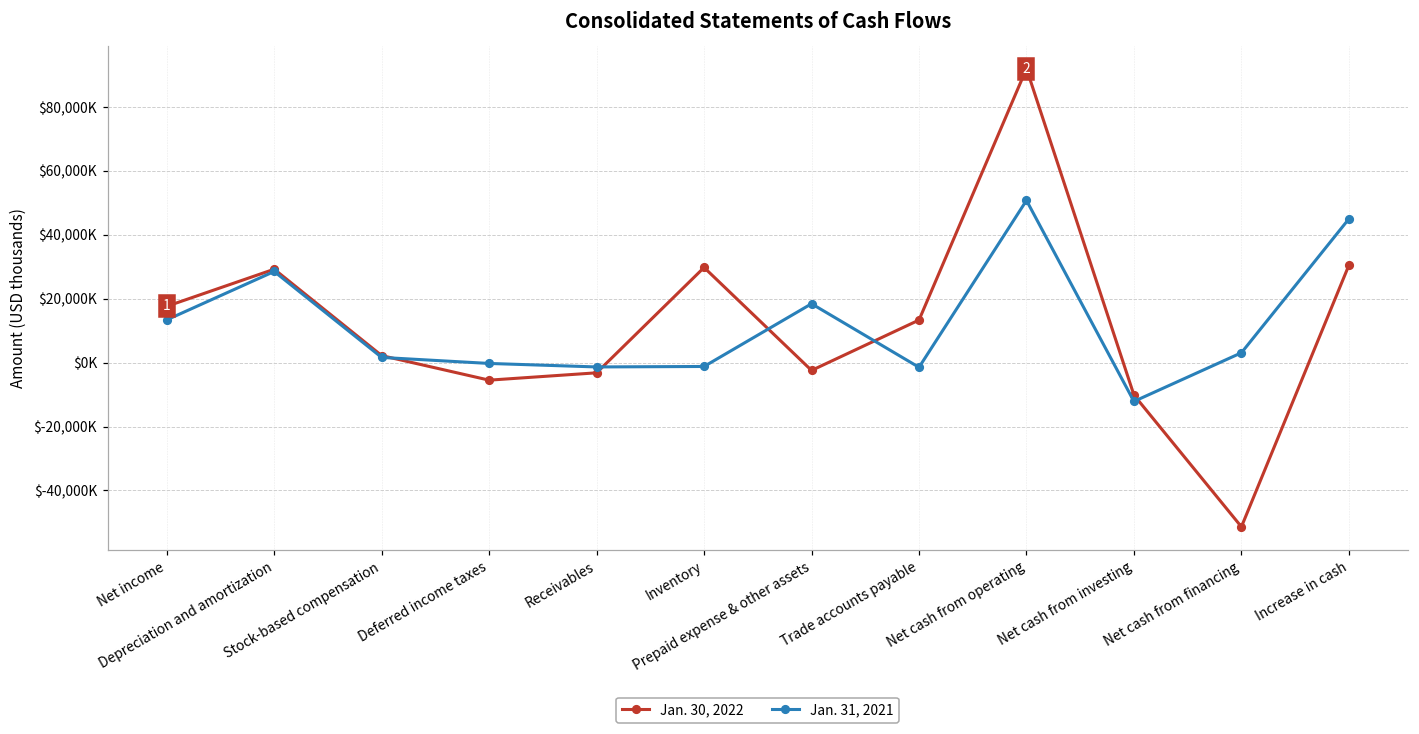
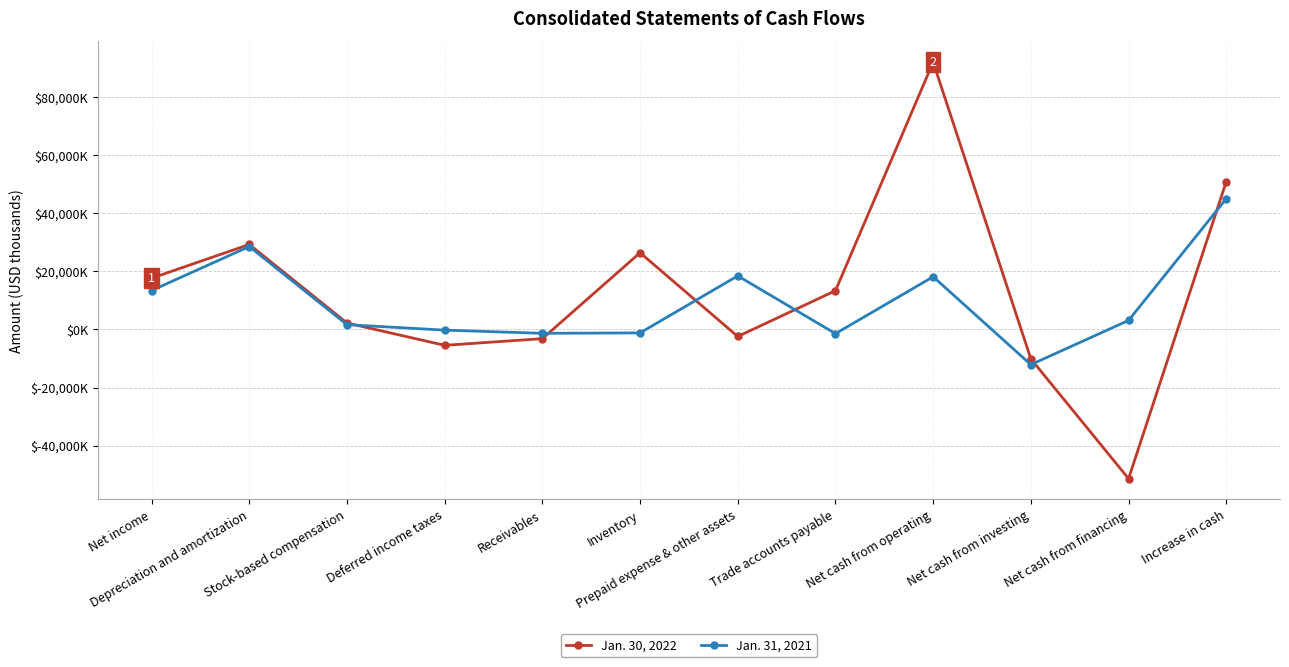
Jan. 30, 2022, Inventory: $30,000,000 -> $26,000,000
Jan. 31, 2021, Net cash from operating: $51,000,000 -> $18,000,000
Jan. 30, 2022, Increase in cash: $30,000,000 -> $51,000,000
